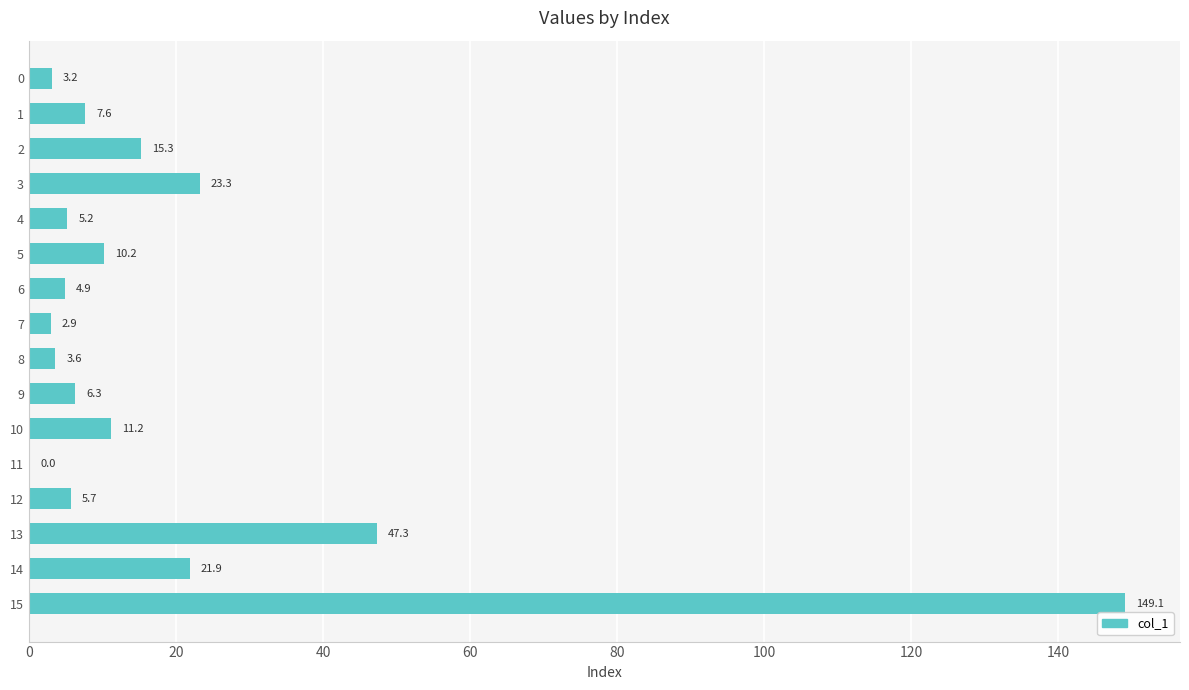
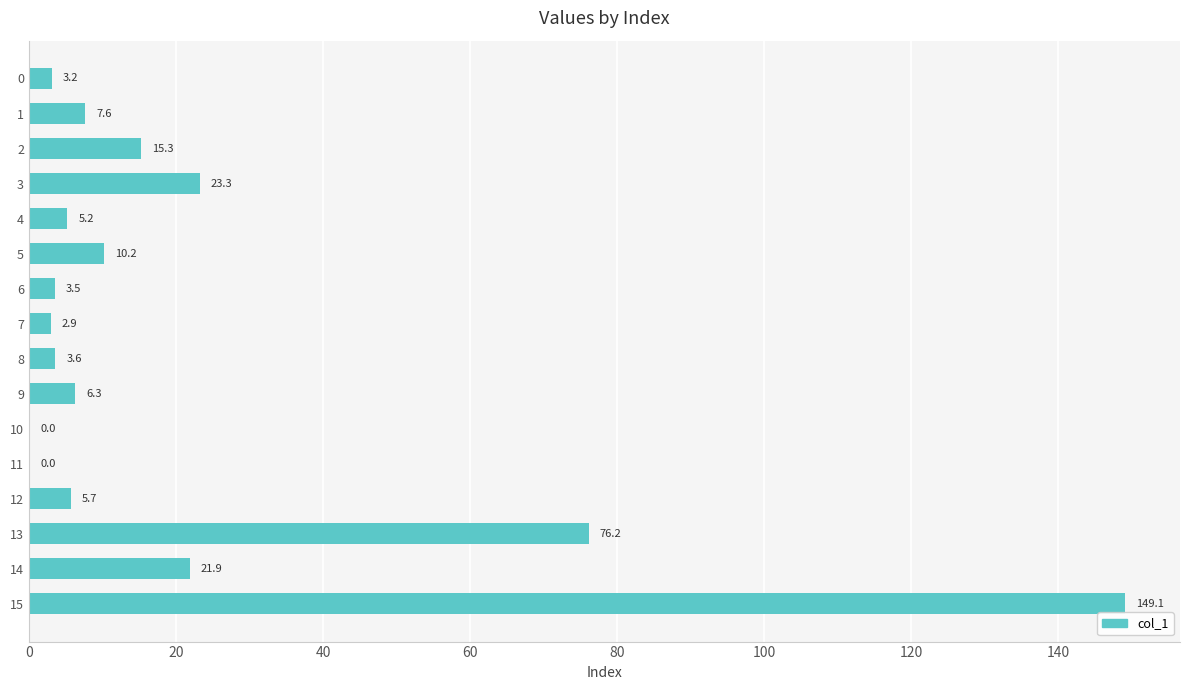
6: 4.9 -> 3.5
10: 11.2 -> 0.0
13: 47.3 -> 76.2
